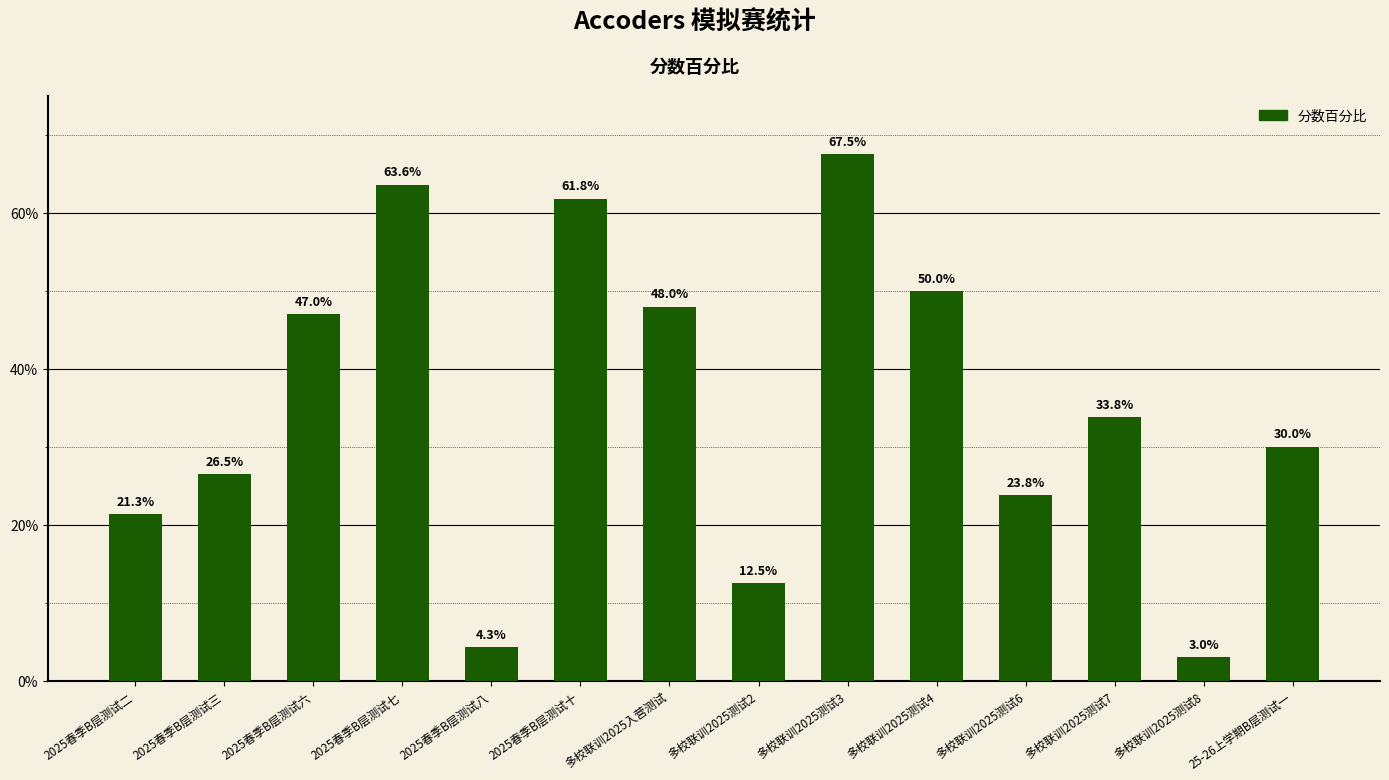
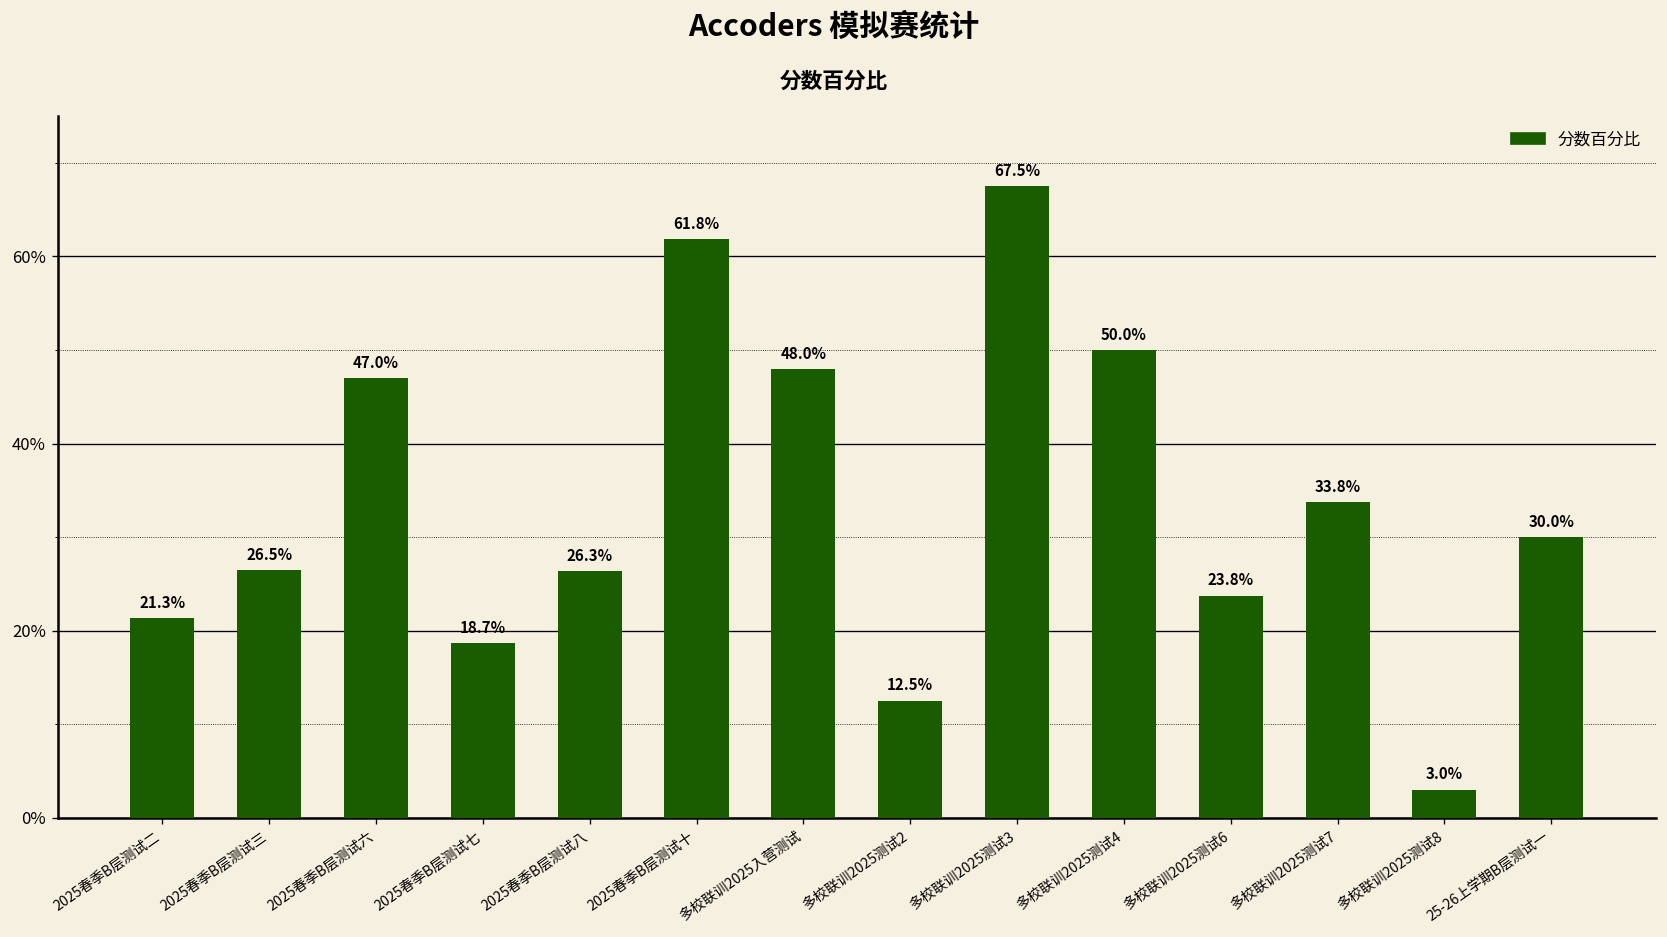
2025春季B层测试七: 63.6% -> 18.7%
2025春季B层测试八: 4.3% -> 26.3%
